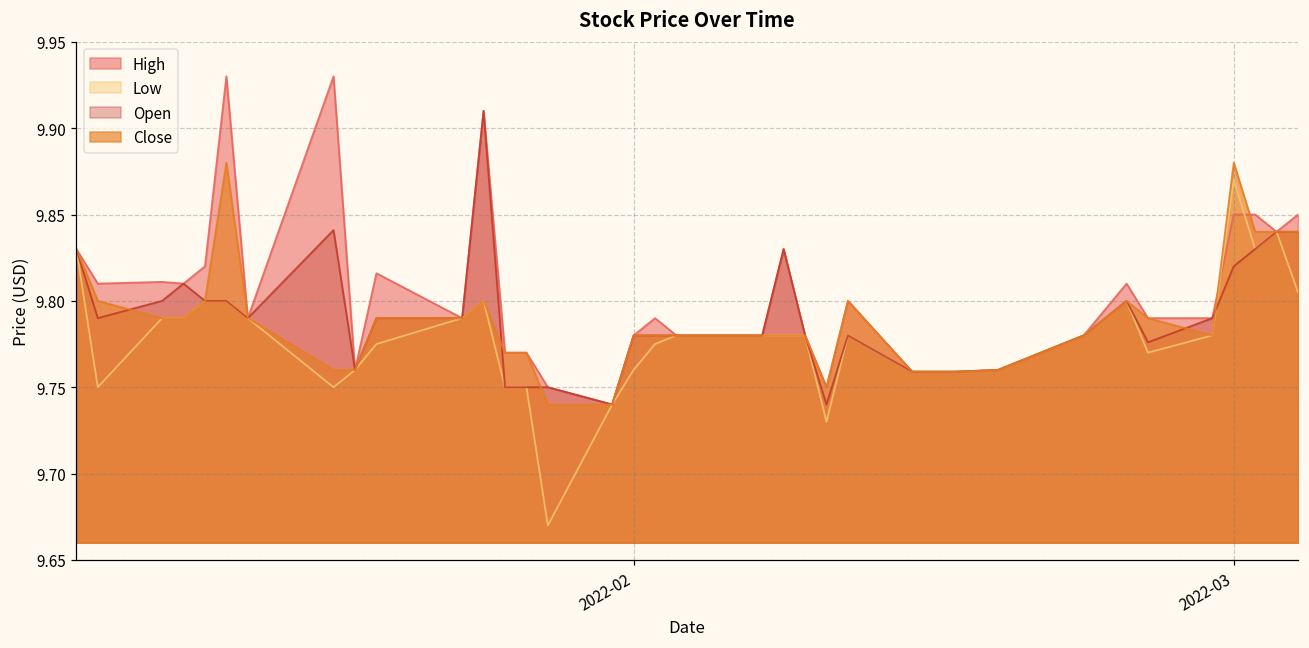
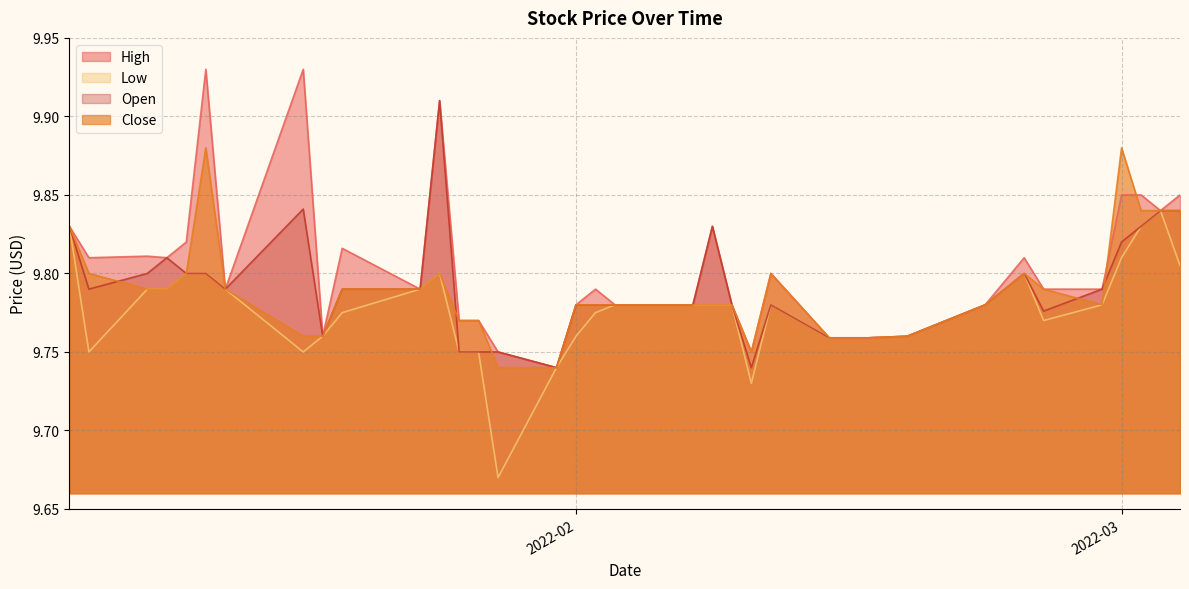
Low, 2022-03: 9.87 -> 9.81
